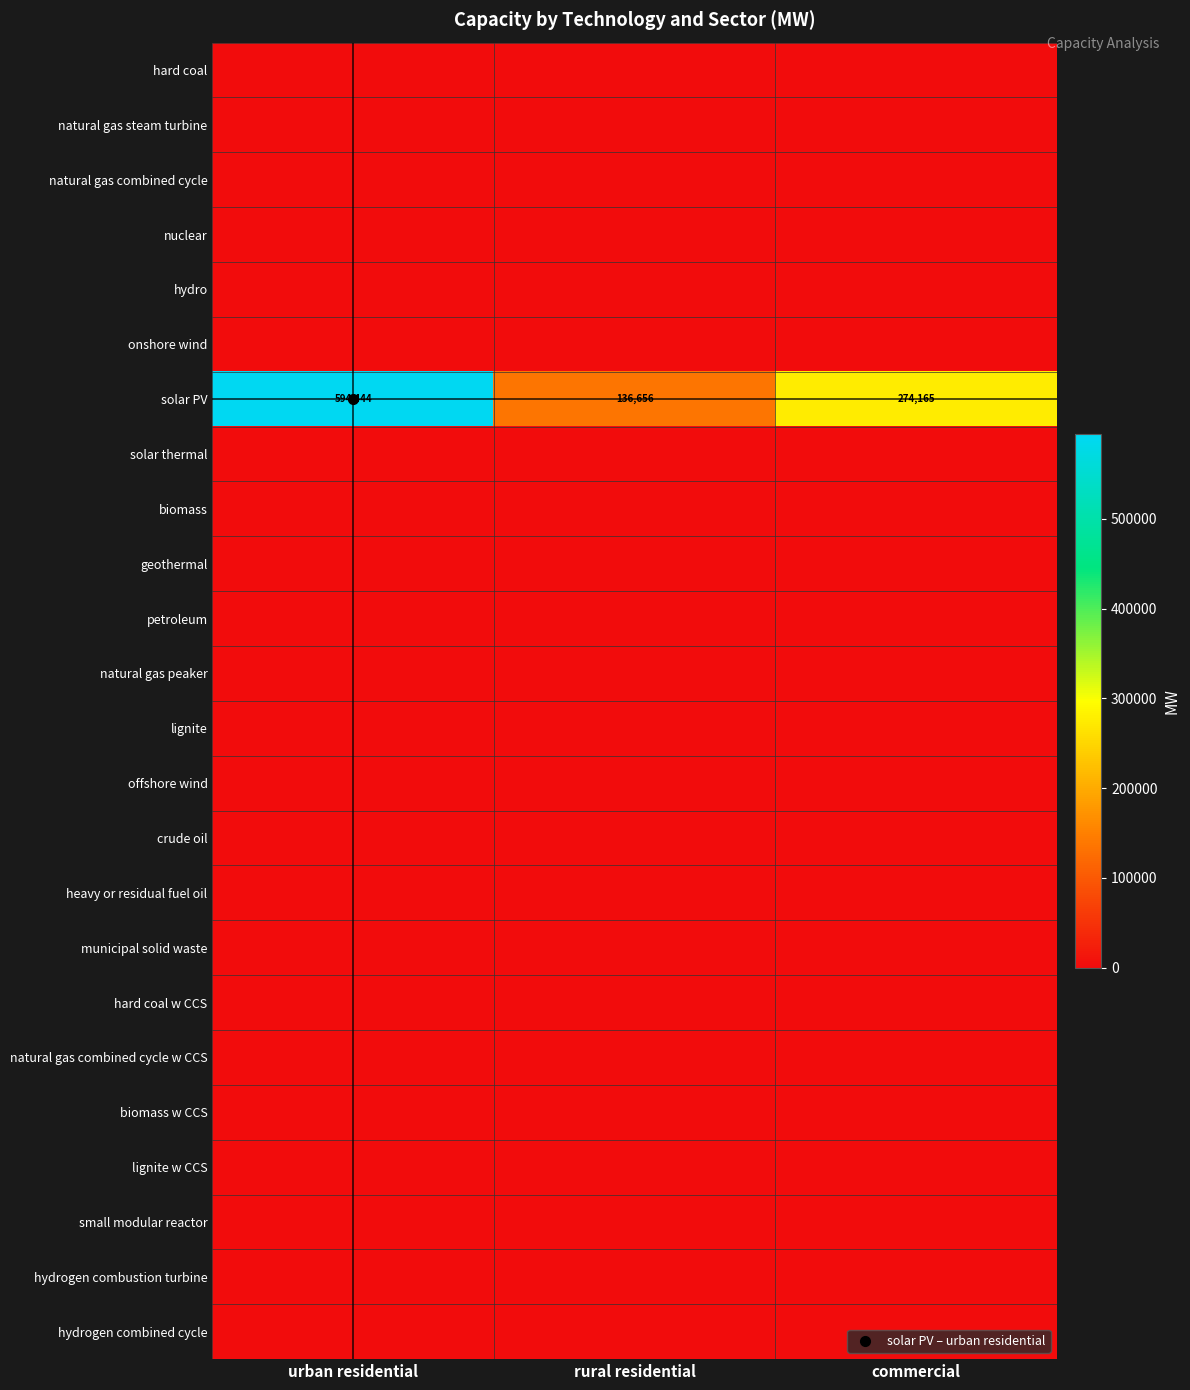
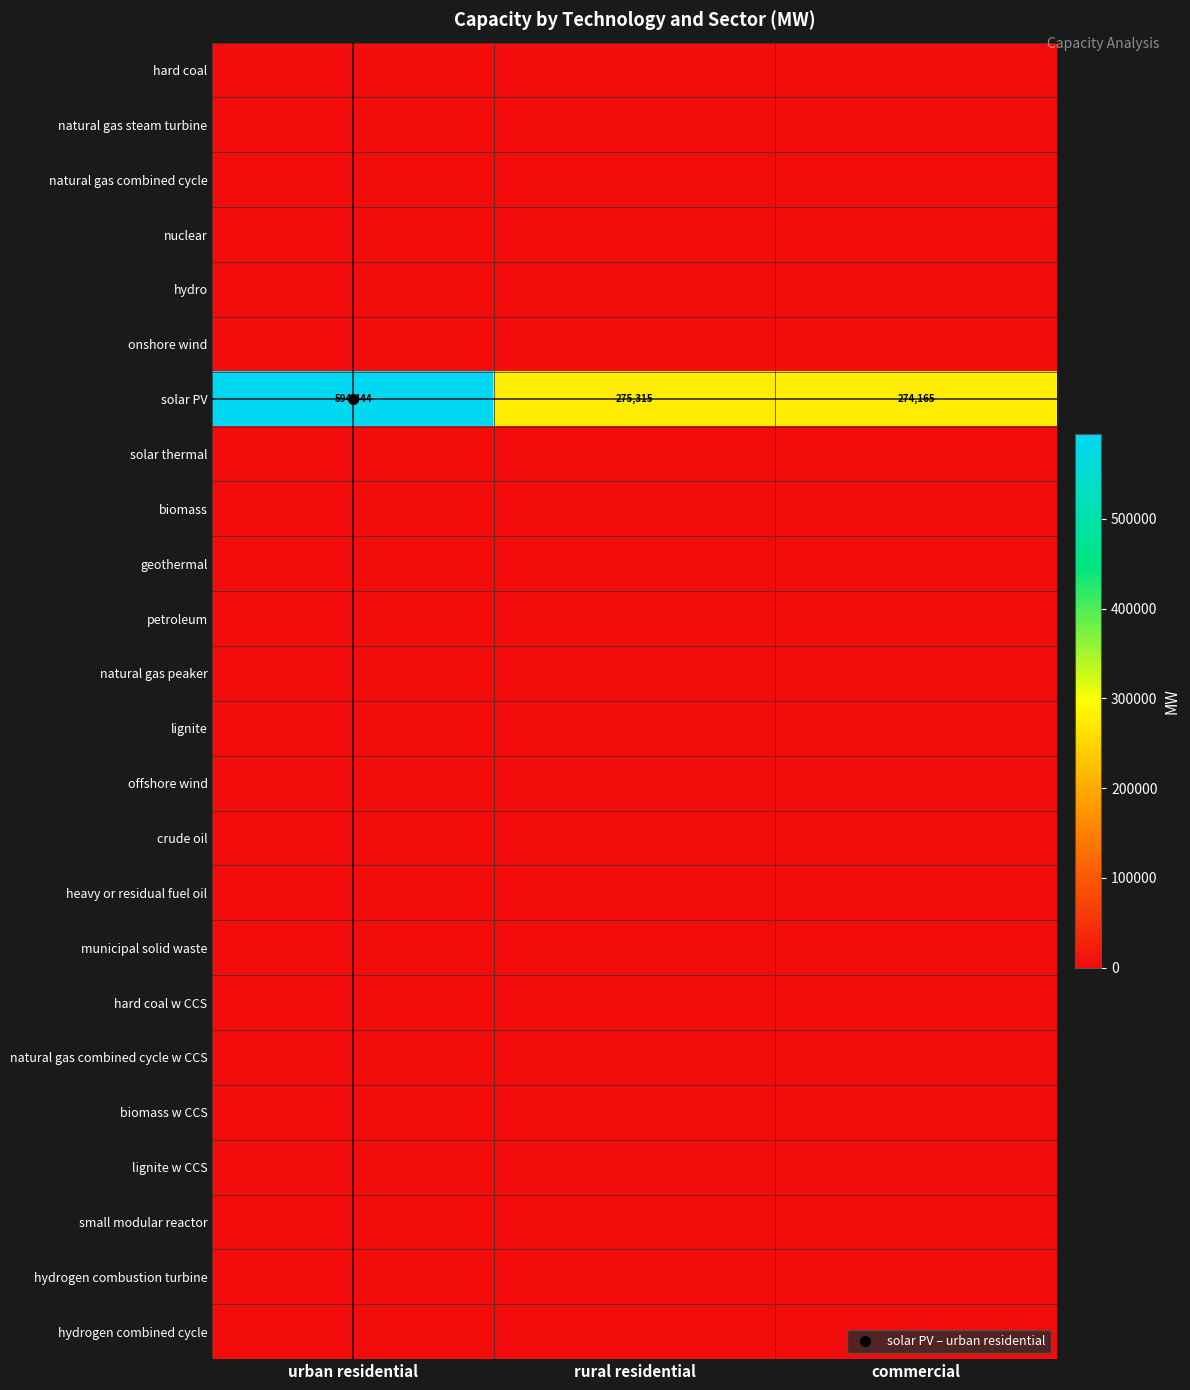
solar PV, rural residential: 136,656 -> 275,315
